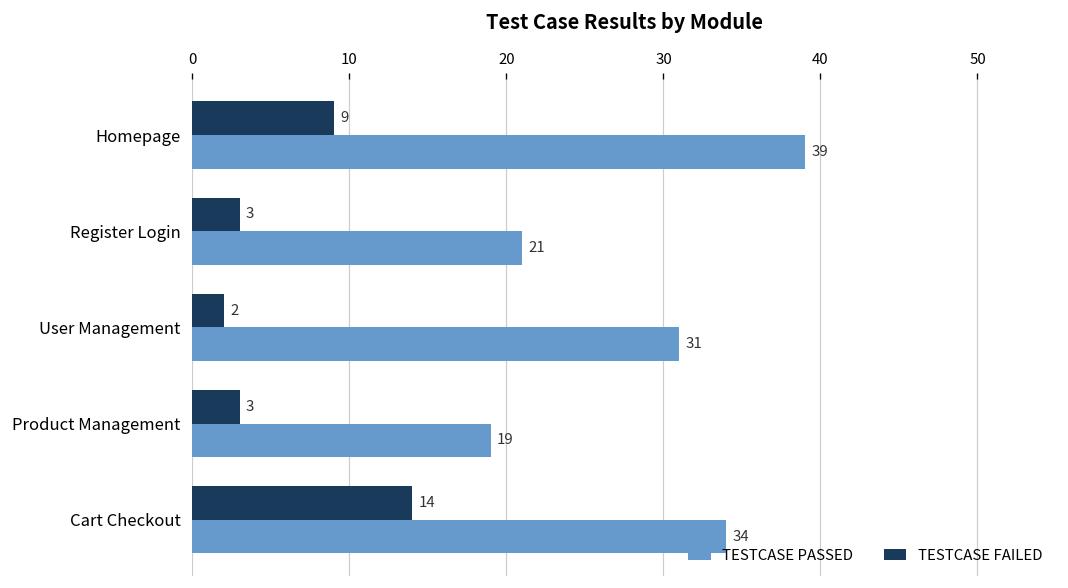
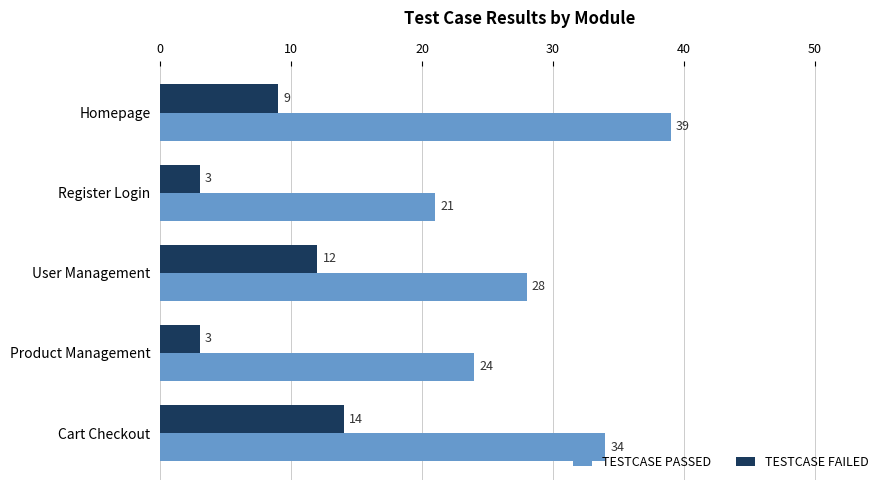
TESTCASE FAILED, User Management: 2 -> 12
TESTCASE PASSED, User Management: 31 -> 28
TESTCASE PASSED, Product Management: 19 -> 24
